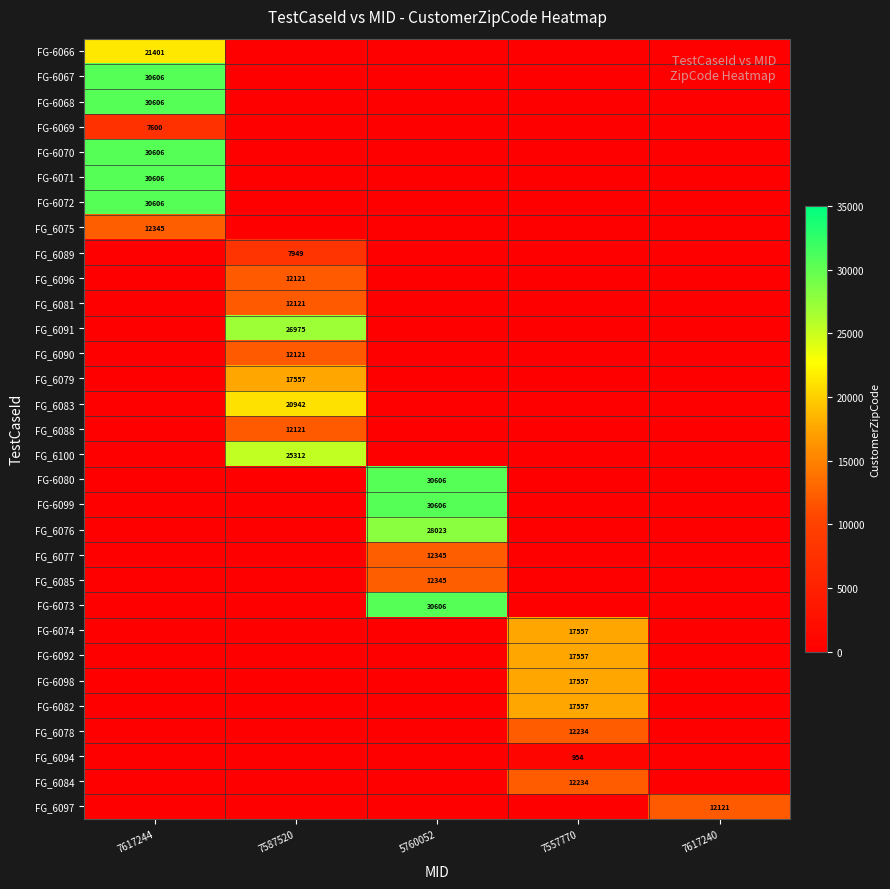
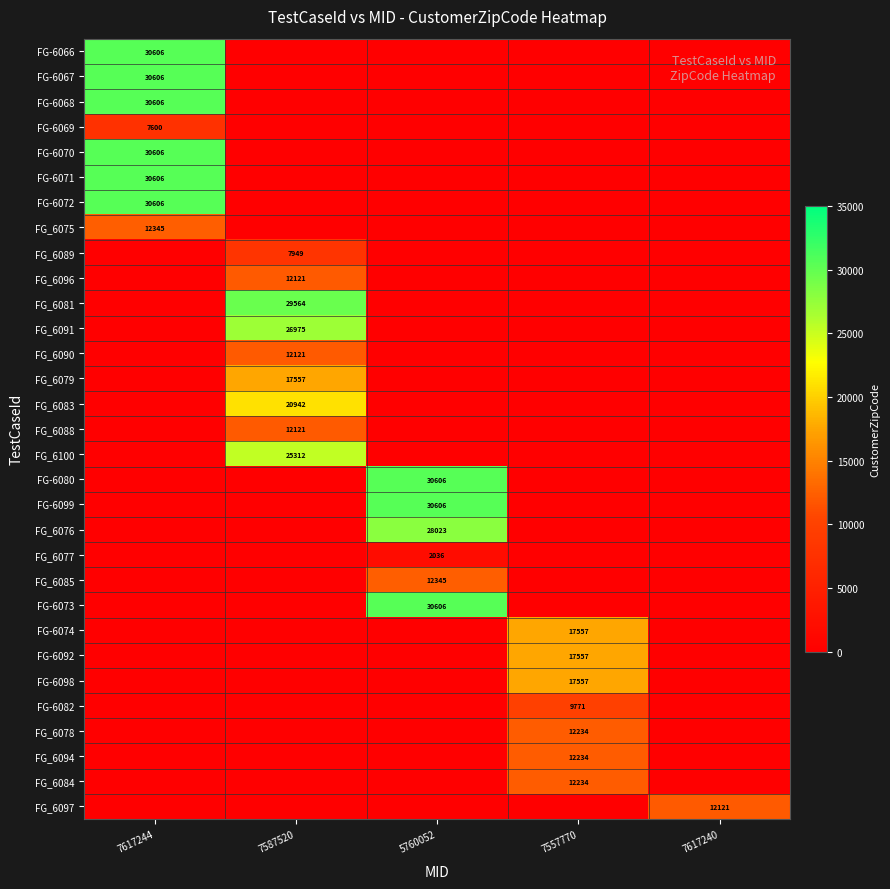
FG-6066, 7617244: 21401 -> 30606
FG_6081, 7587520: 12121 -> 29564
FG_6077, 5760052: 12345 -> 2036
FG-6082, 7557770: 17557 -> 9771
FG_6094, 7557770: 954 -> 12234
